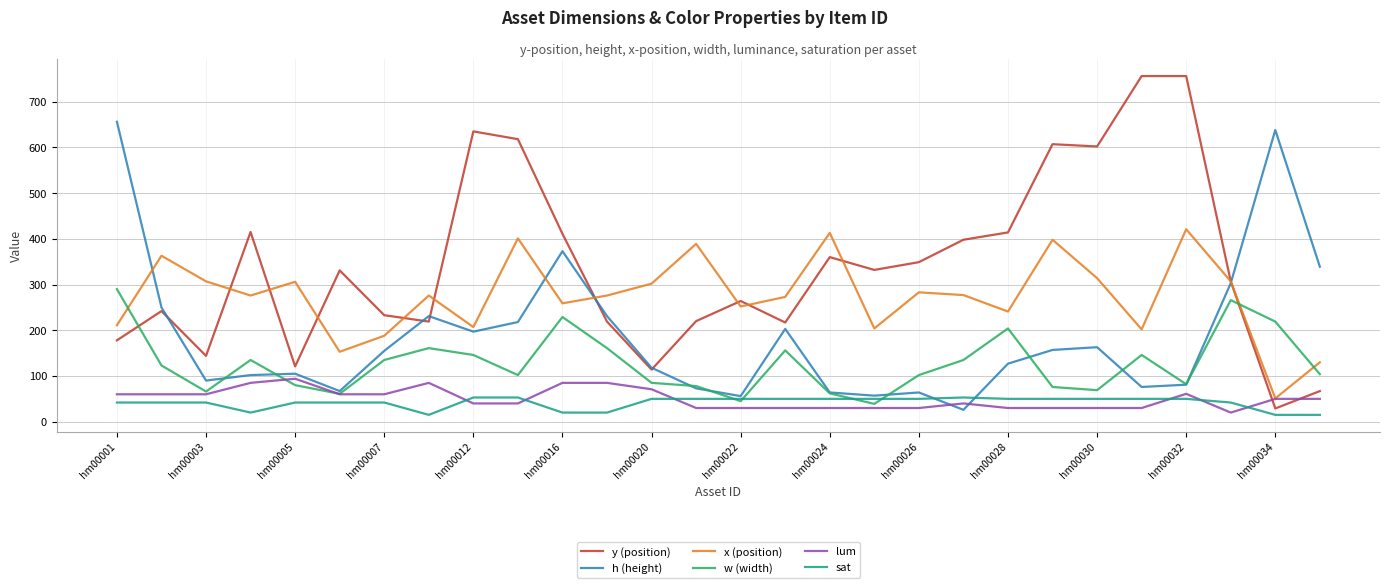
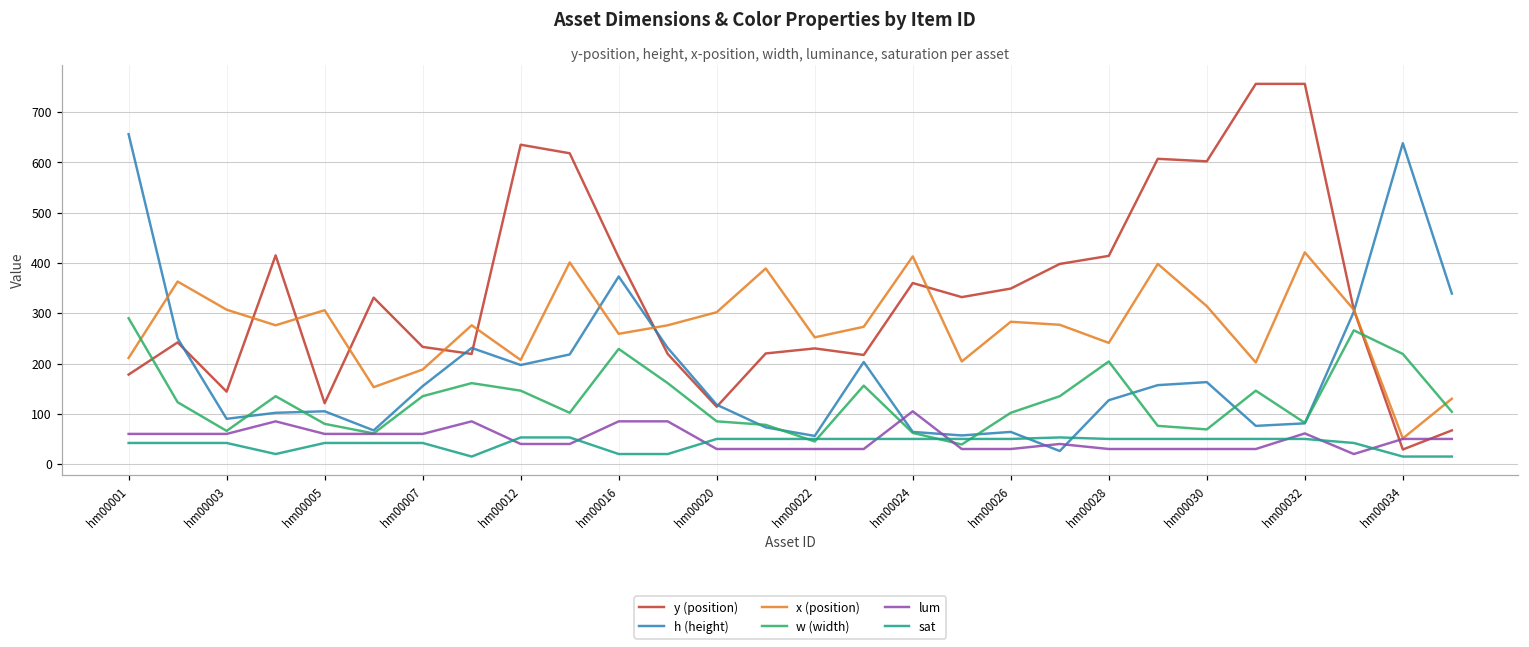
lum, hm00005: 90 -> 60
lum, hm00020: 70 -> 30
y (position), hm00022: 260 -> 230
lum, hm00024: 30 -> 110
